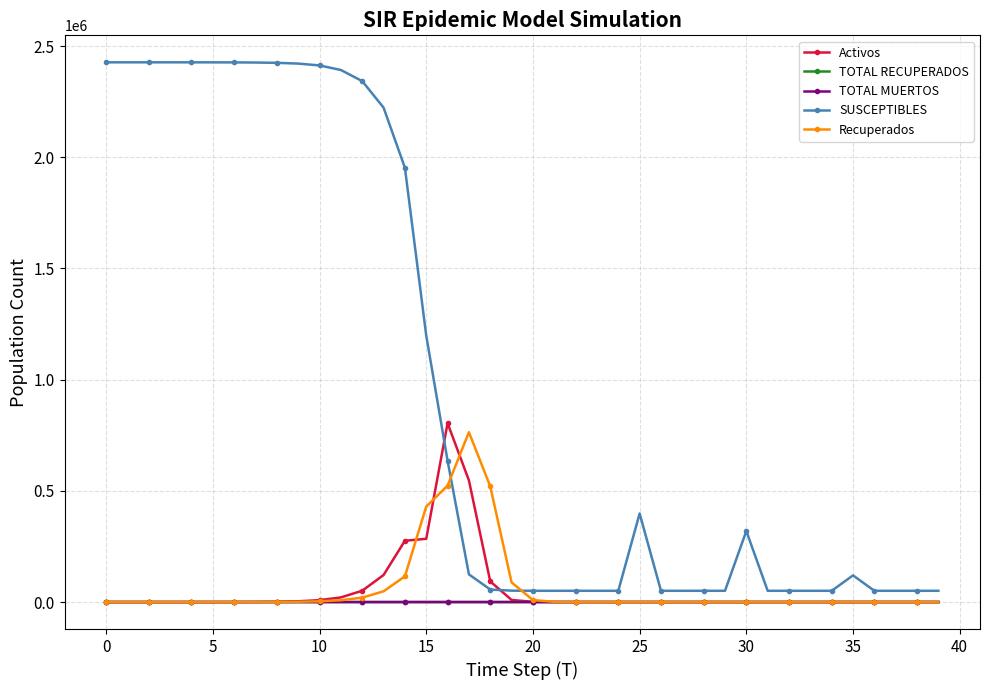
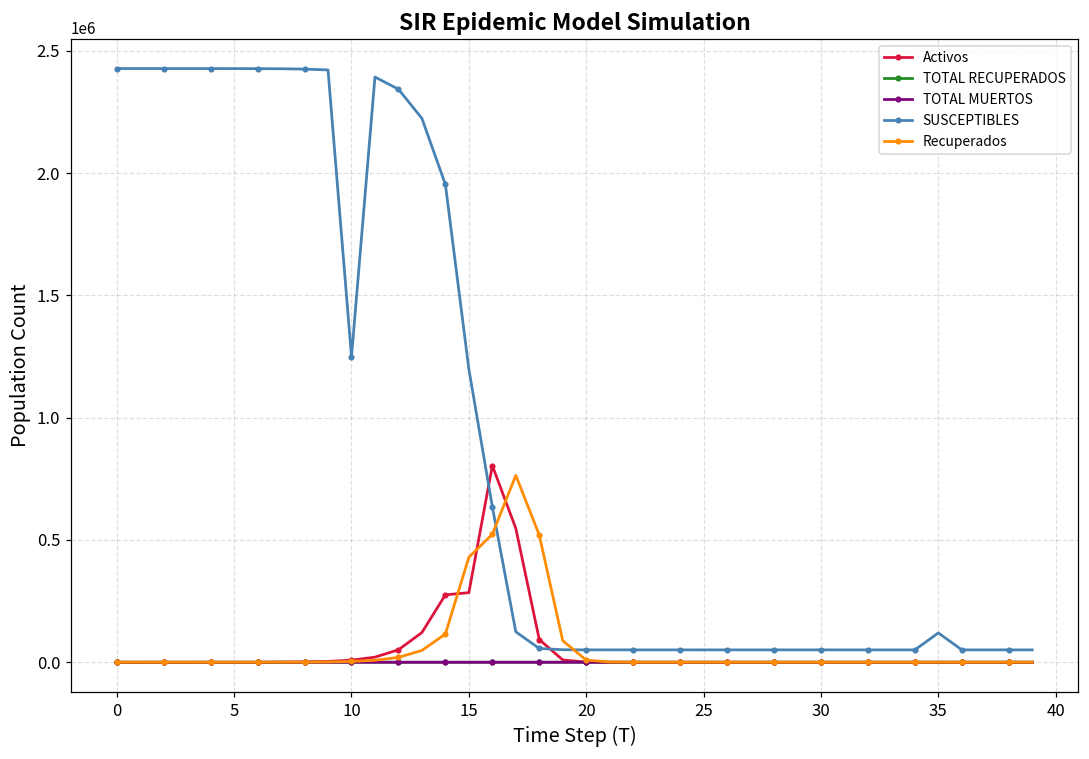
SUSCEPTIBLES, 10: 2410000 -> 1250000
SUSCEPTIBLES, 25: 400000 -> 50000
SUSCEPTIBLES, 30: 320000 -> 50000
